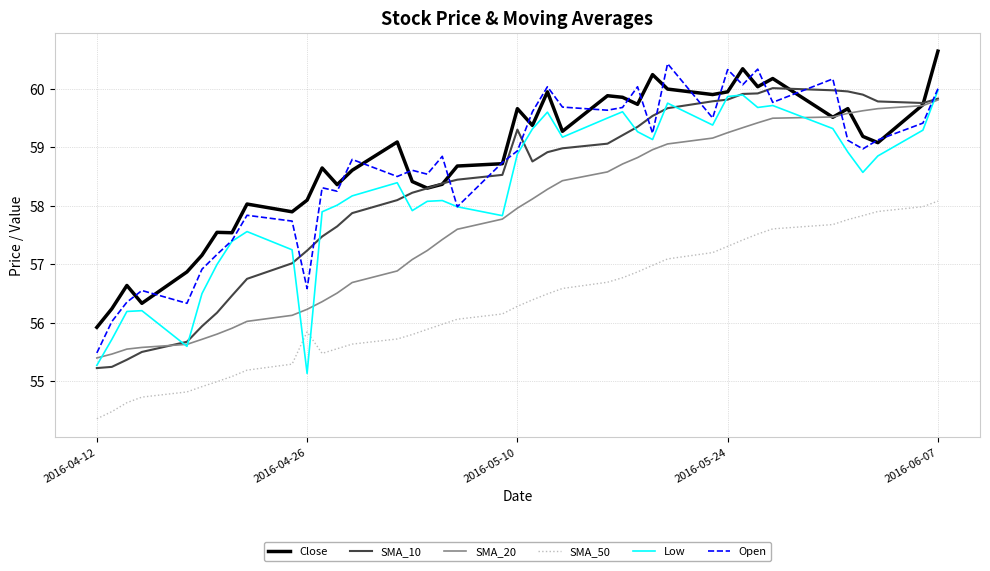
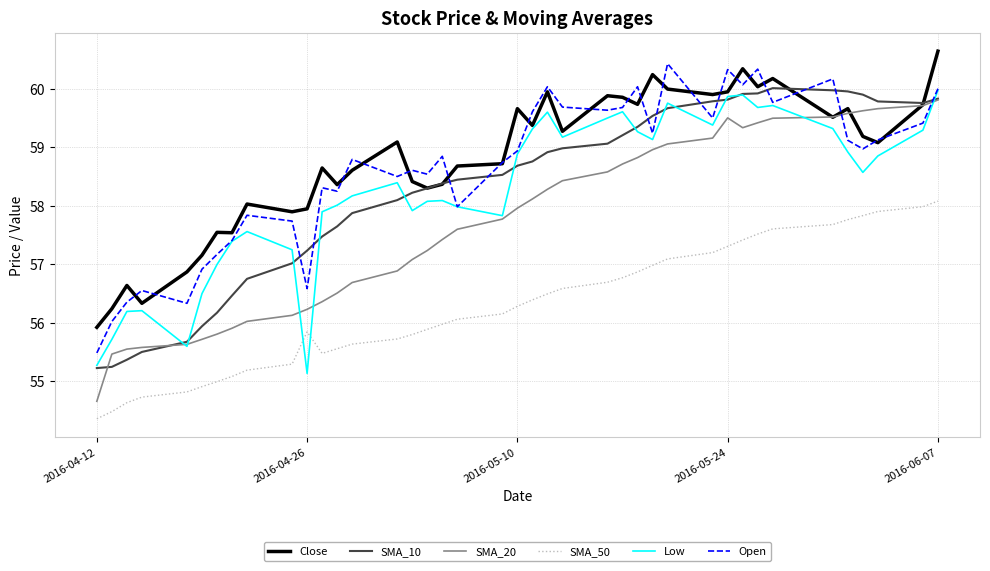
SMA_20, 2016-04-12: 55.4 -> 54.7
Close, 2016-04-26: 58.1 -> 57.9
SMA_10, 2016-05-10: 59.3 -> 58.7
SMA_20, 2016-05-24: 59.2 -> 59.5
